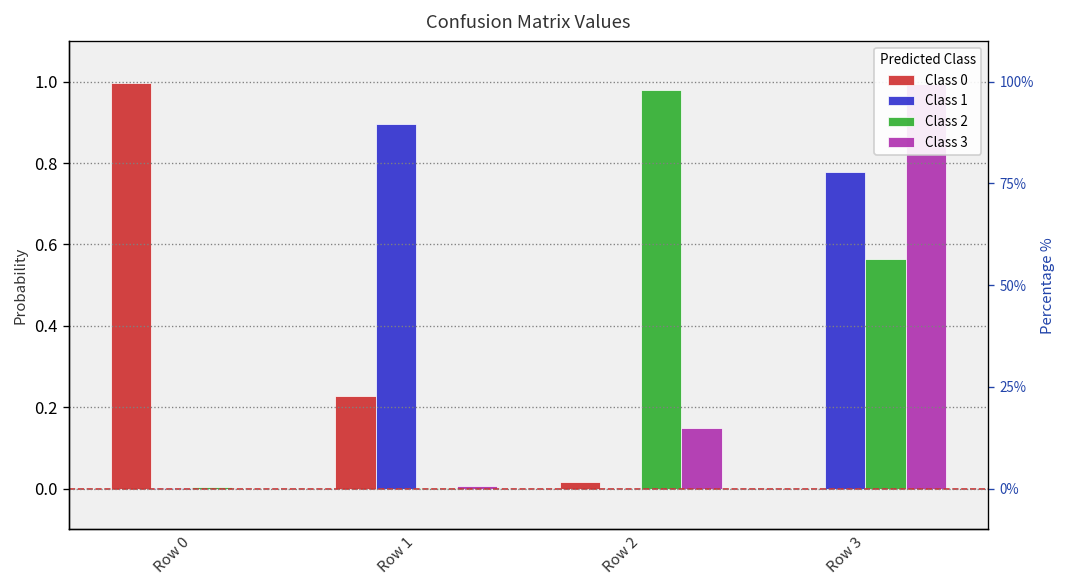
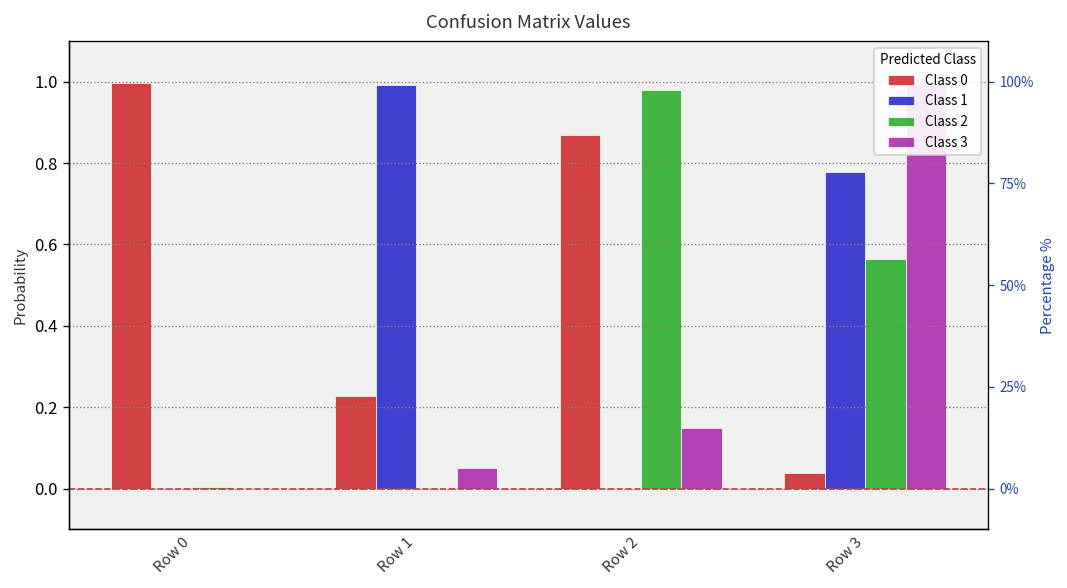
Class 1, Row 1: 0.90 -> 0.99
Class 3, Row 1: 0.01 -> 0.05
Class 0, Row 2: 0.02 -> 0.87
Class 0, Row 3: 0.00 -> 0.04
